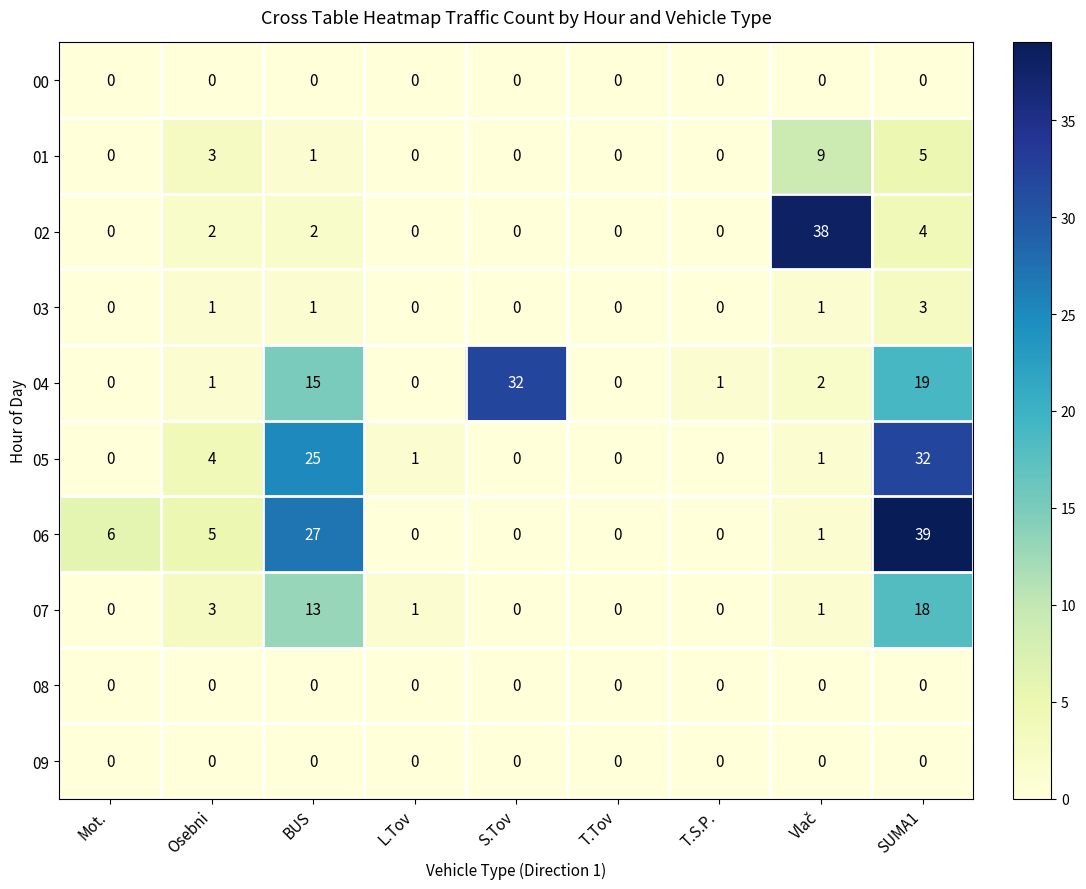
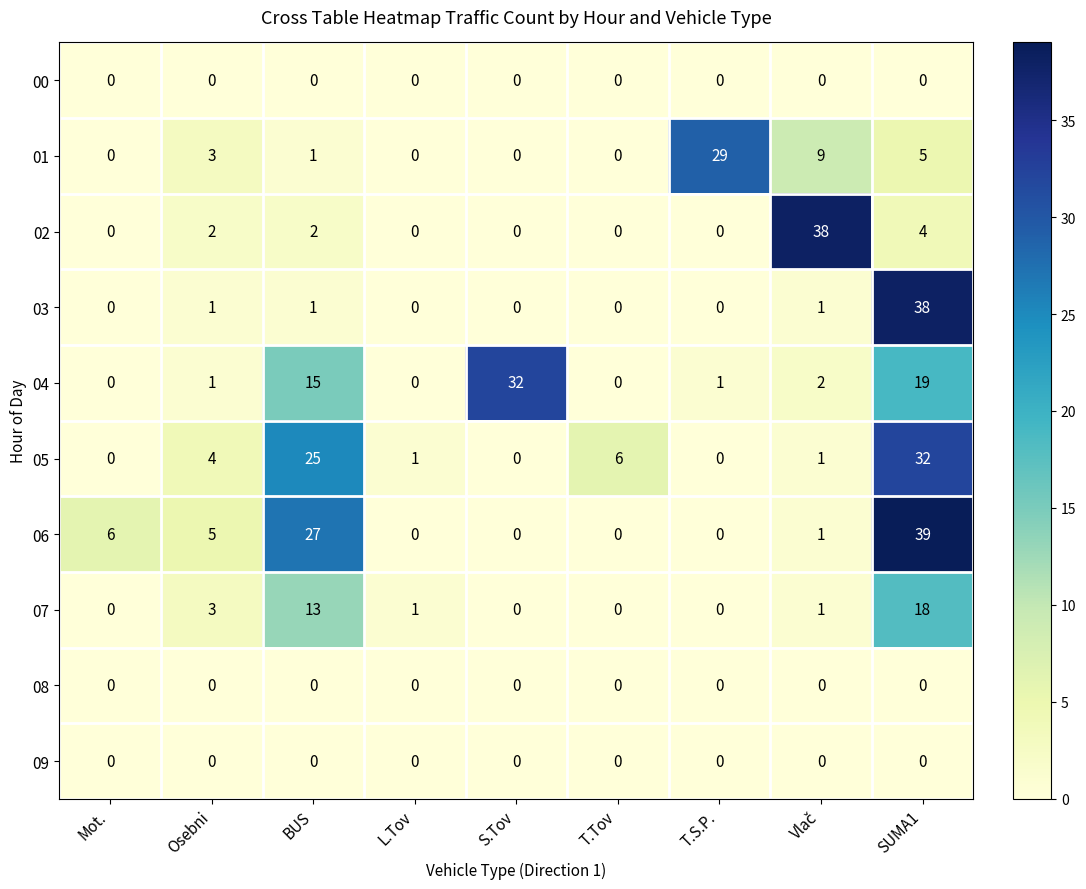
01, T.S.P.: 0 -> 29
03, SUMA1: 3 -> 38
05, T.Tov: 0 -> 6
